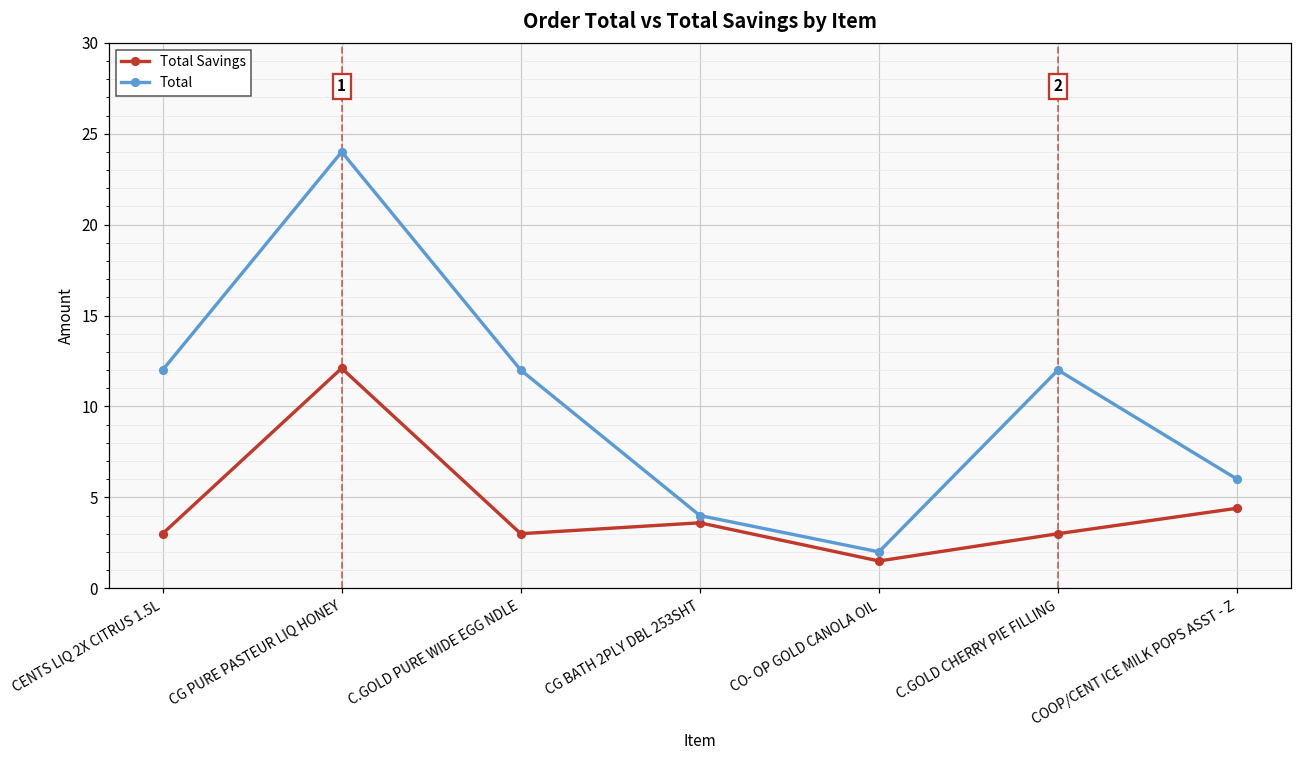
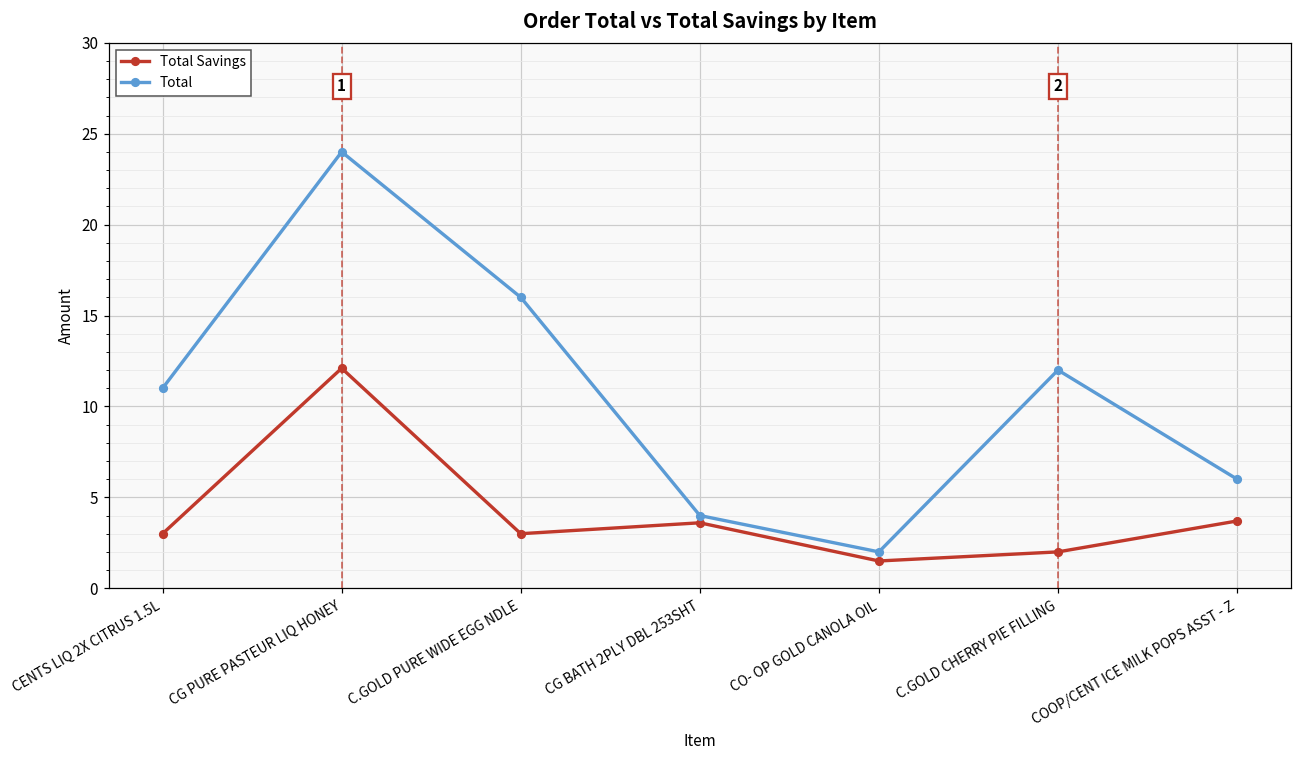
Total, CENTS LIQ 2X CITRUS 1.5L: 12 -> 11
Total, C.GOLD PURE WIDE EGG NDLE: 12 -> 16
Total Savings, C.GOLD CHERRY PIE FILLING: 3 -> 2
Total Savings, COOP/CENT ICE MILK POPS ASST - Z: 4.4 -> 3.7
